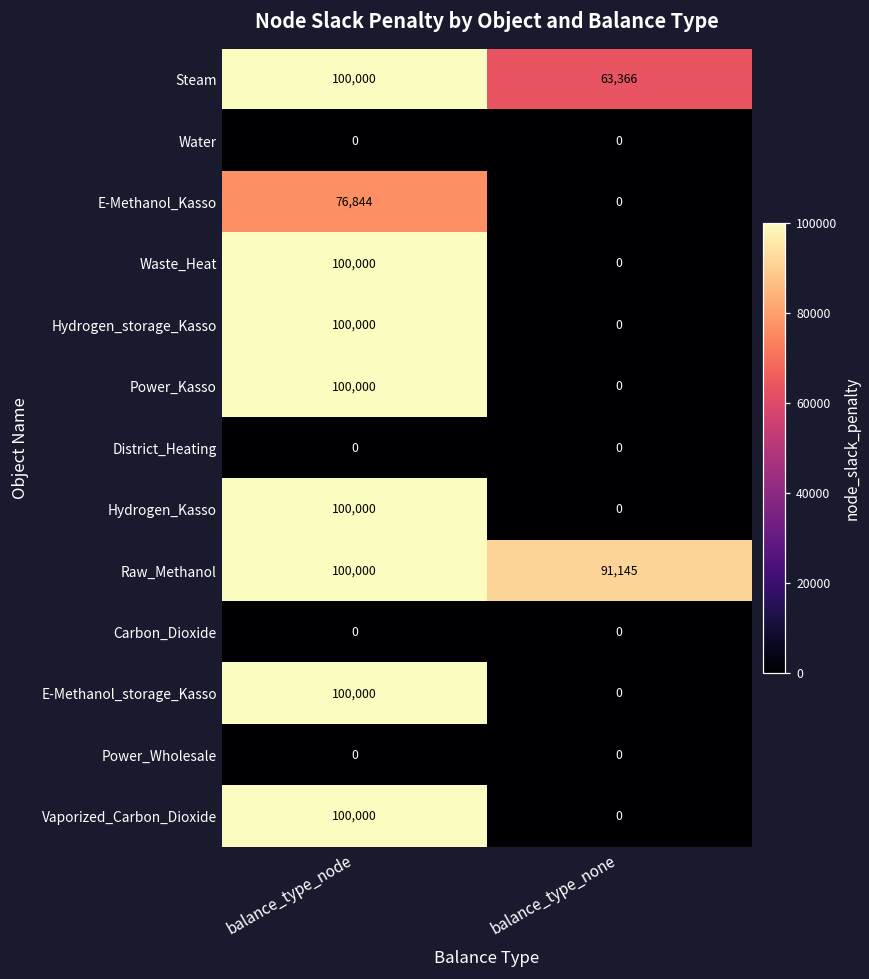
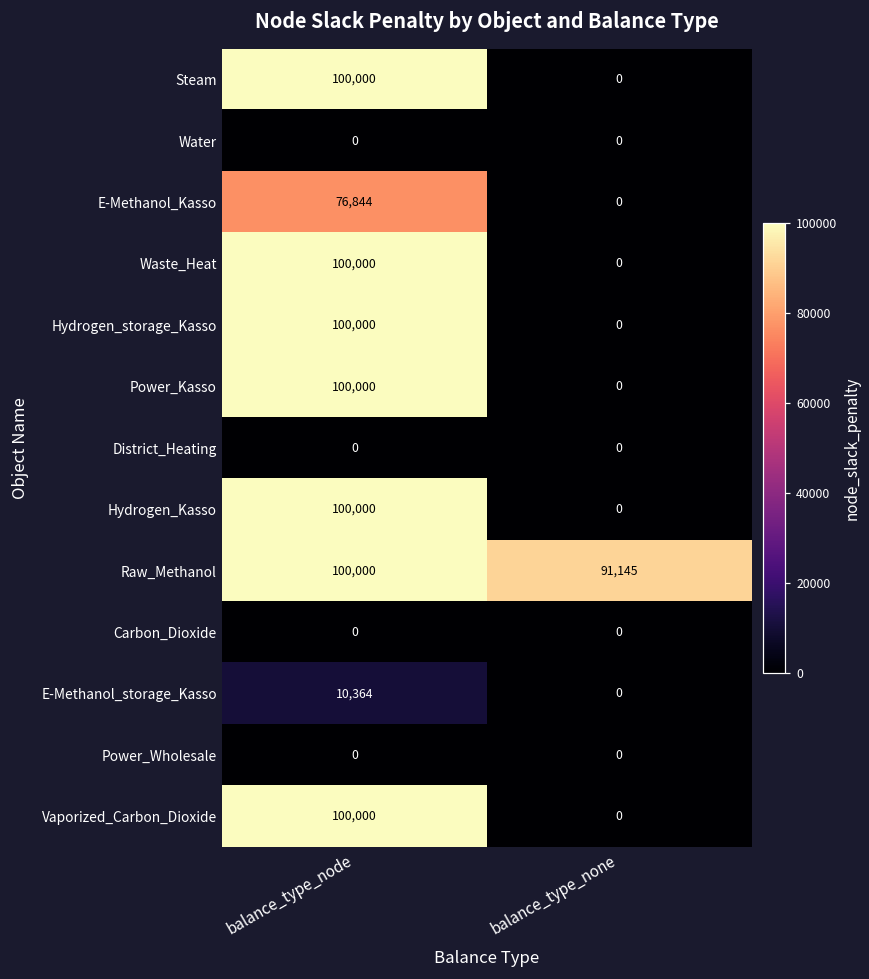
Steam, balance_type_none: 63,366 -> 0
E-Methanol_storage_Kasso, balance_type_node: 100,000 -> 10,364
